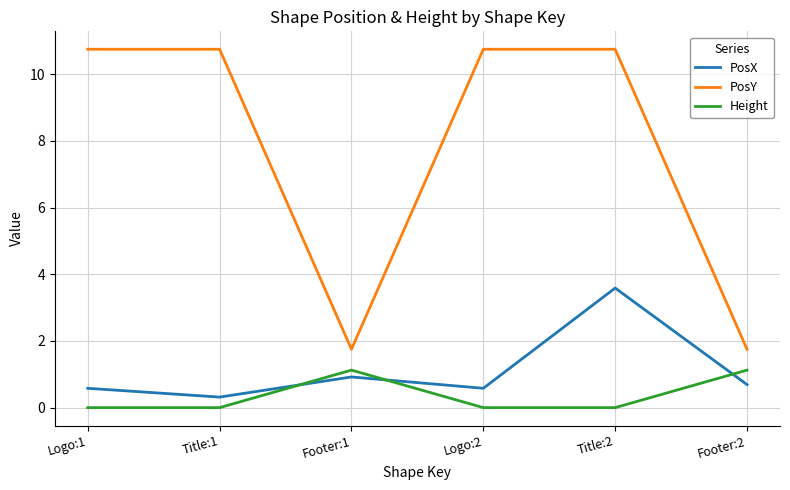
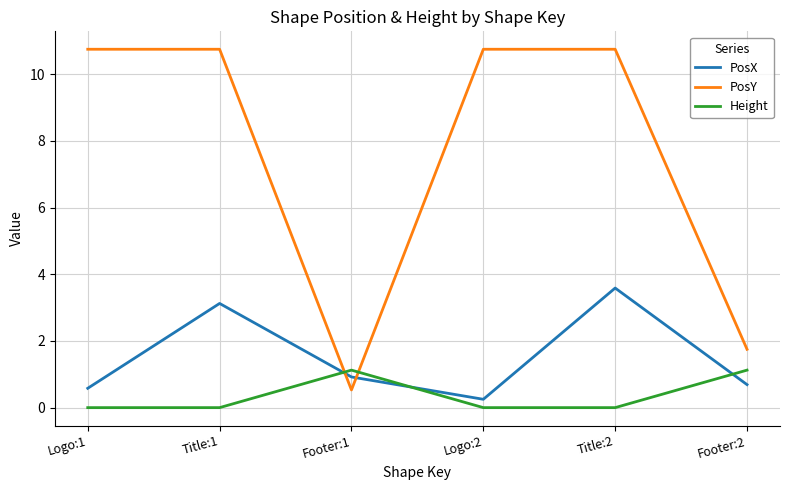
PosX, Title:1: 0.3 -> 3.1
PosY, Footer:1: 1.8 -> 0.5
PosX, Logo:2: 0.6 -> 0.3
